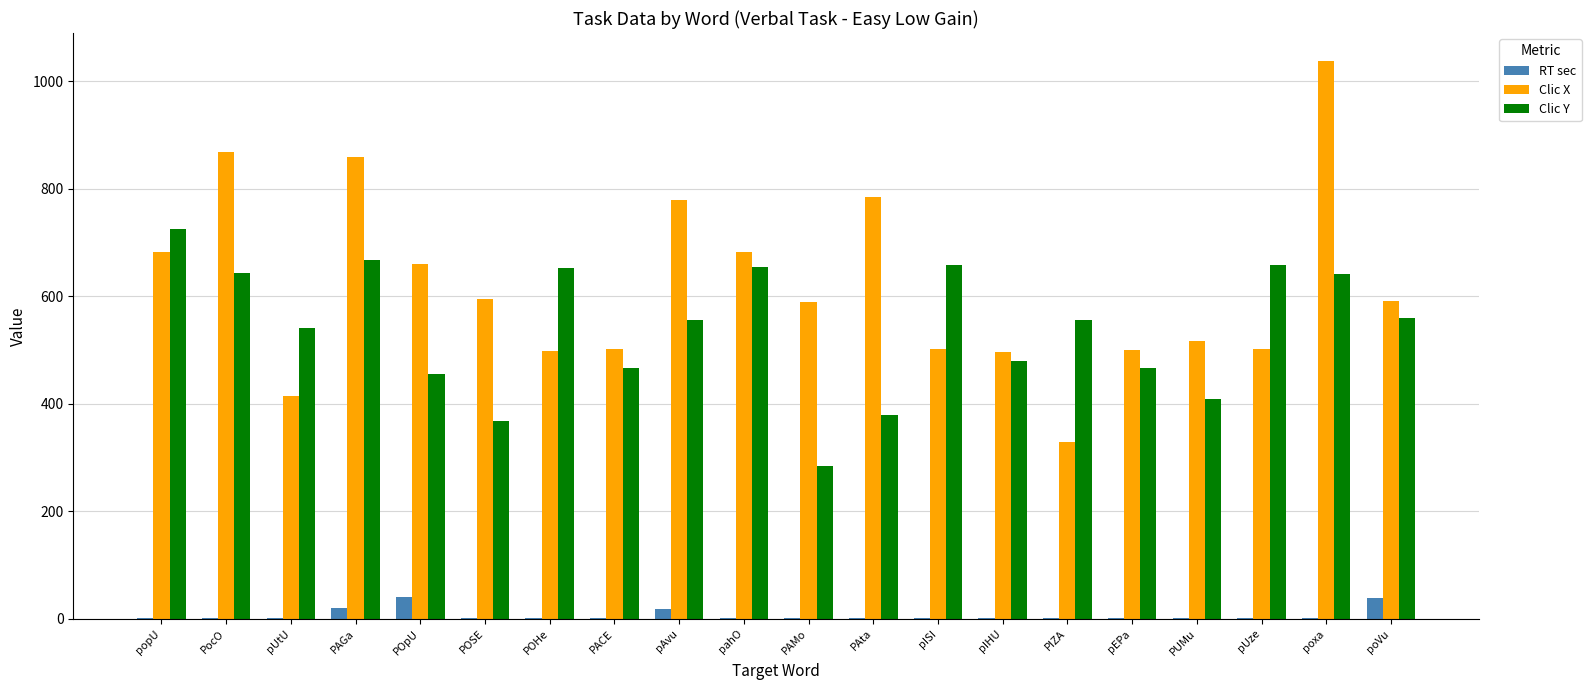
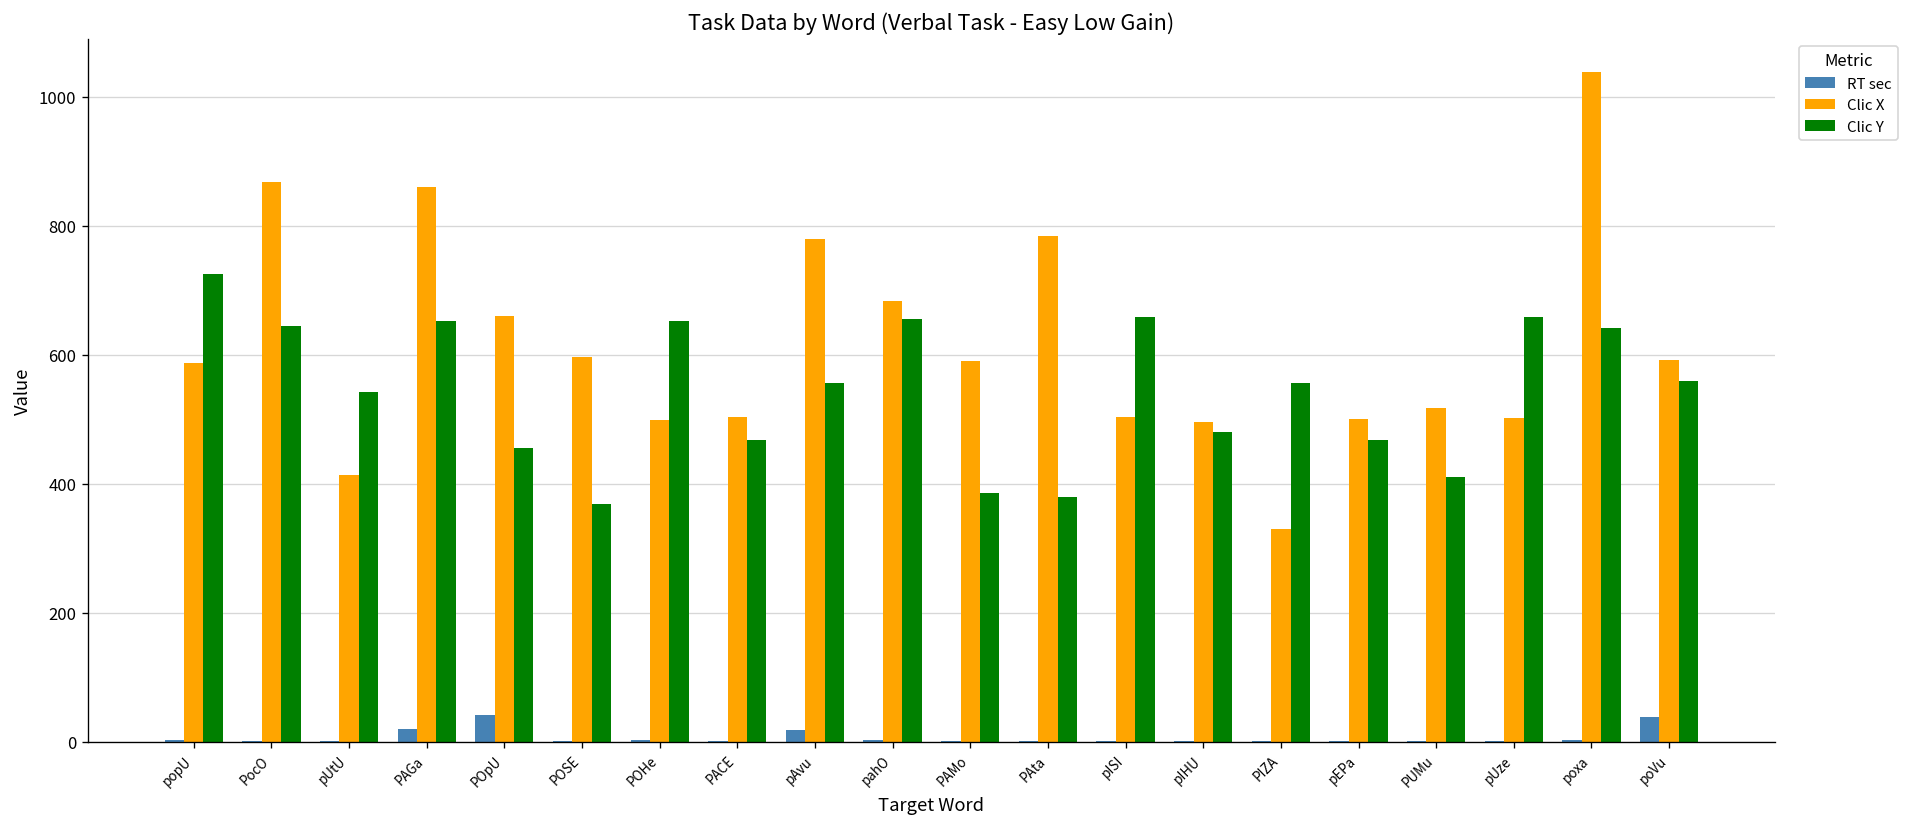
Clic X, popU: 680 -> 590
Clic Y, PAGa: 670 -> 650
Clic Y, PAMo: 290 -> 390
